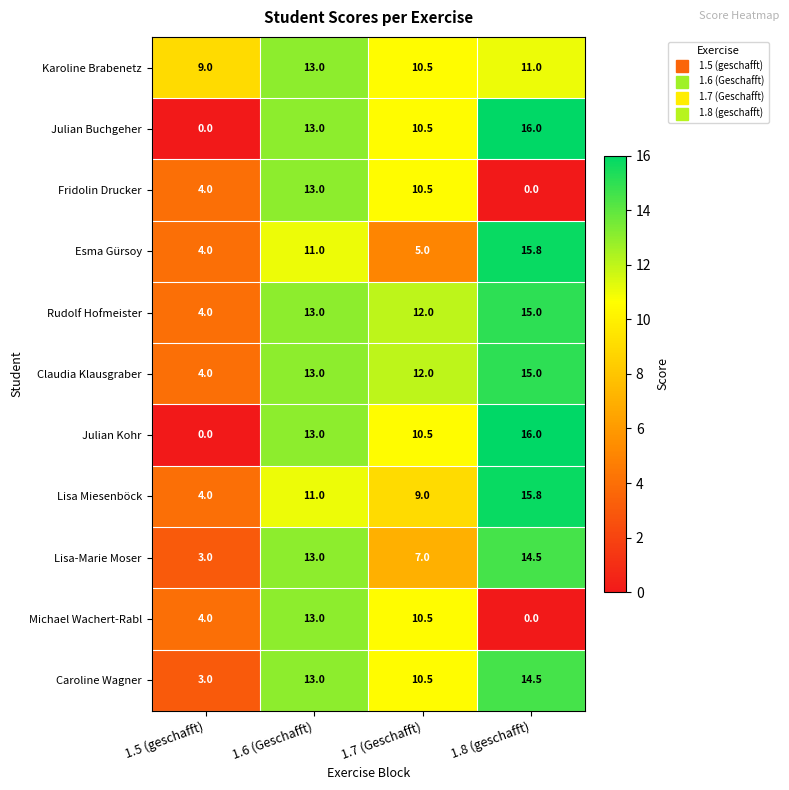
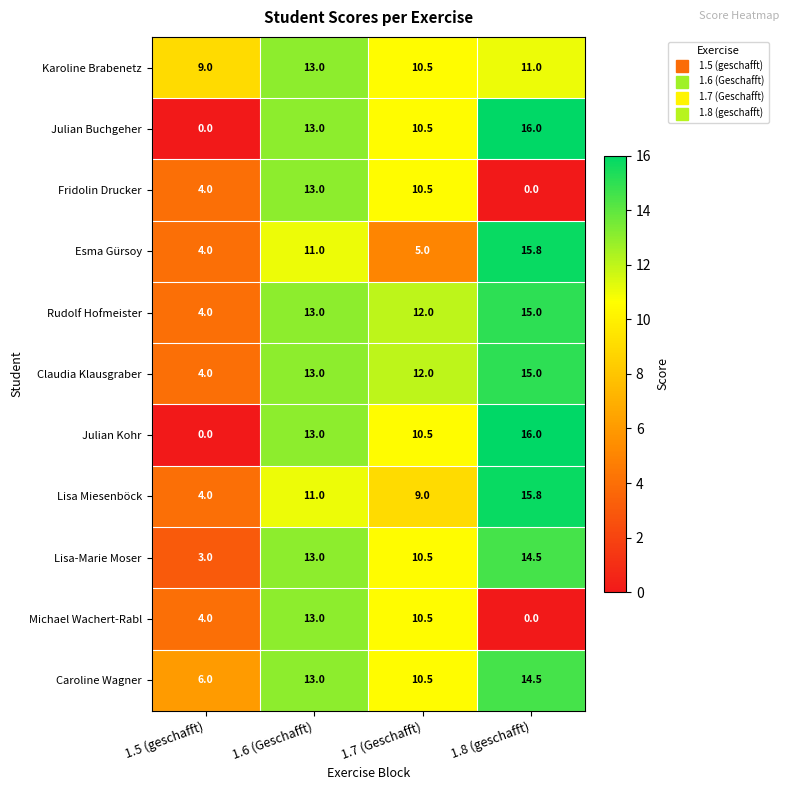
Lisa-Marie Moser, 1.7 (Geschafft): 7.0 -> 10.5
Caroline Wagner, 1.5 (geschafft): 3.0 -> 6.0
